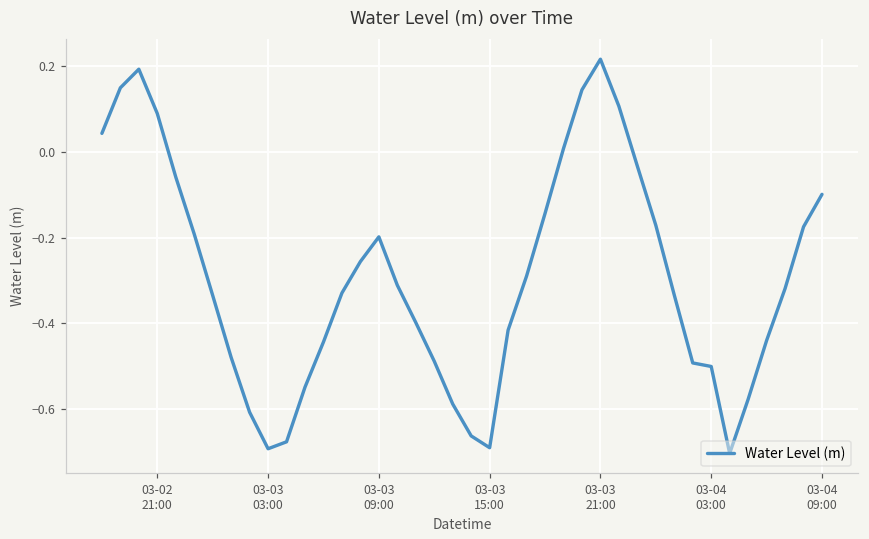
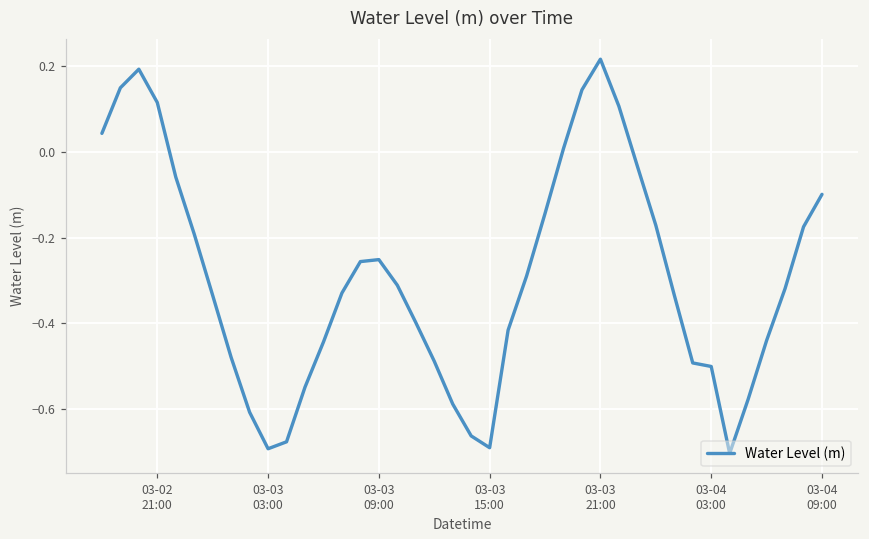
03-02 21:00: 0.09 -> 0.12
03-03 09:00: -0.20 -> -0.25
